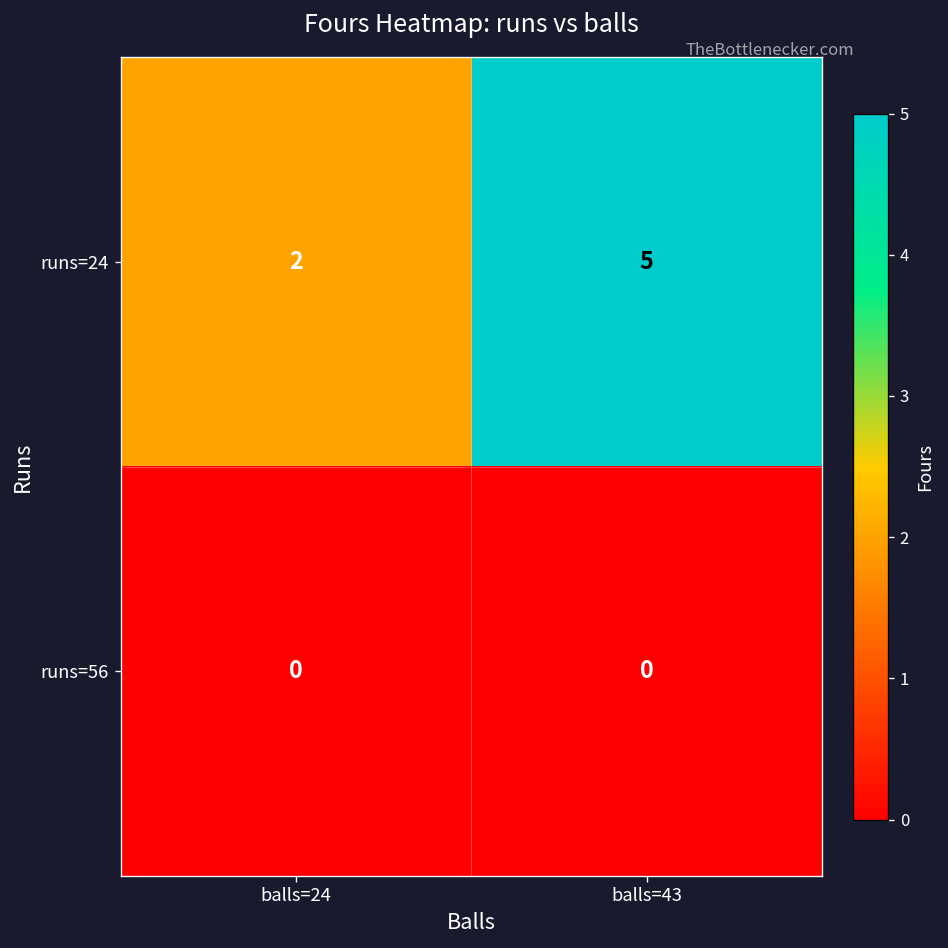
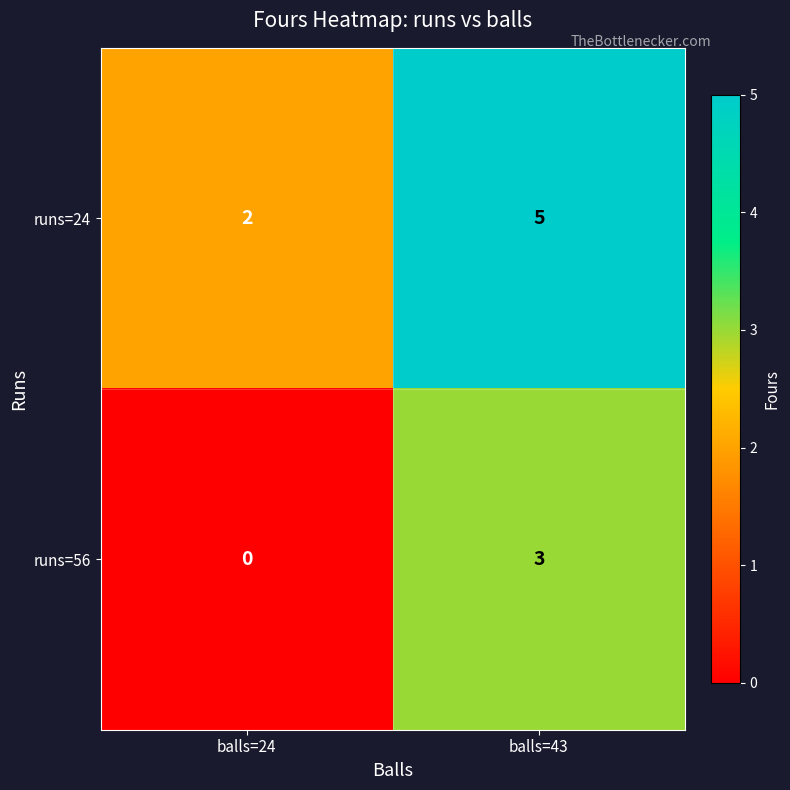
runs=56, balls=43: 0 -> 3
